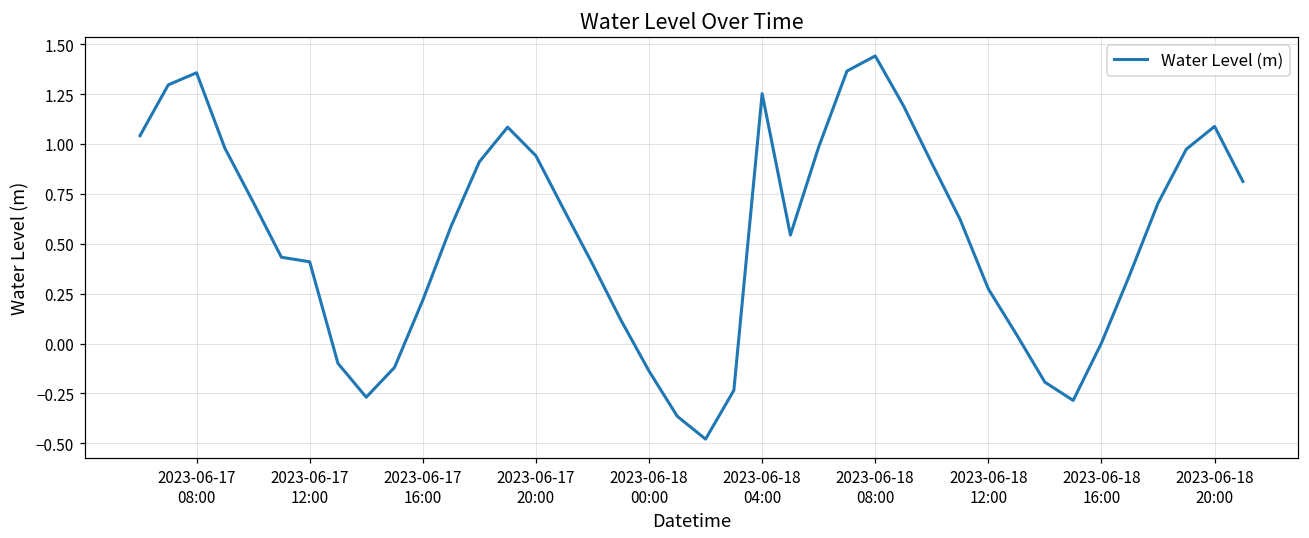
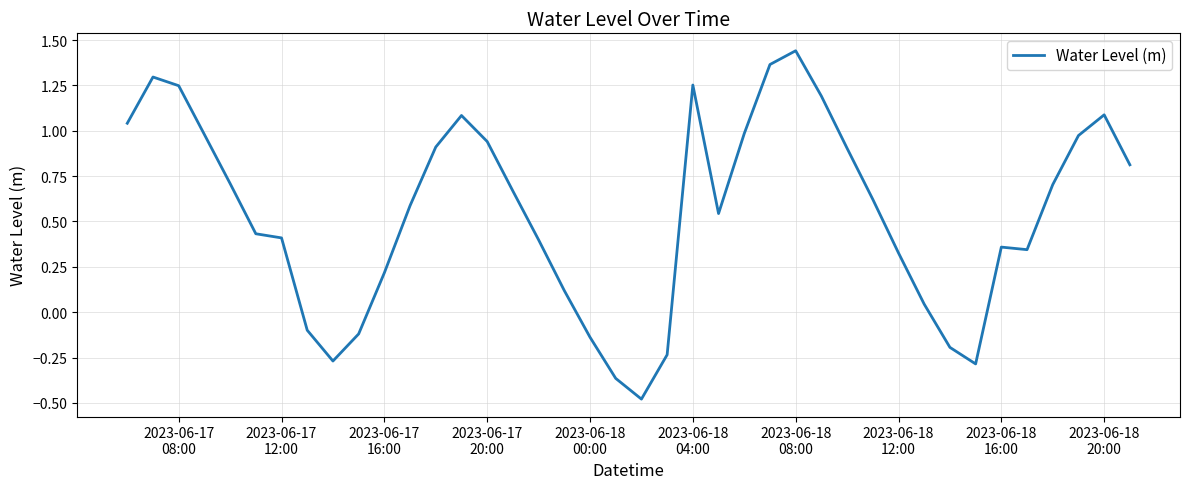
2023-06-17 08:00: 1.36 -> 1.25
2023-06-18 12:00: 0.27 -> 0.33
2023-06-18 16:00: 0.00 -> 0.36
